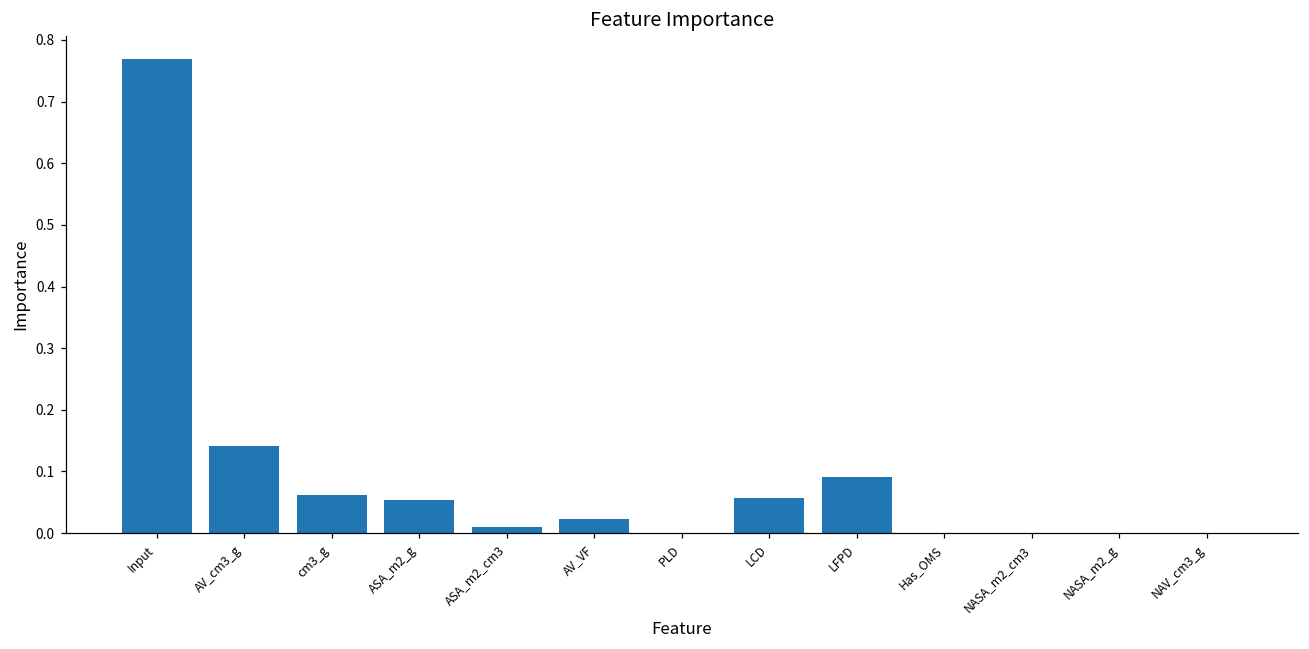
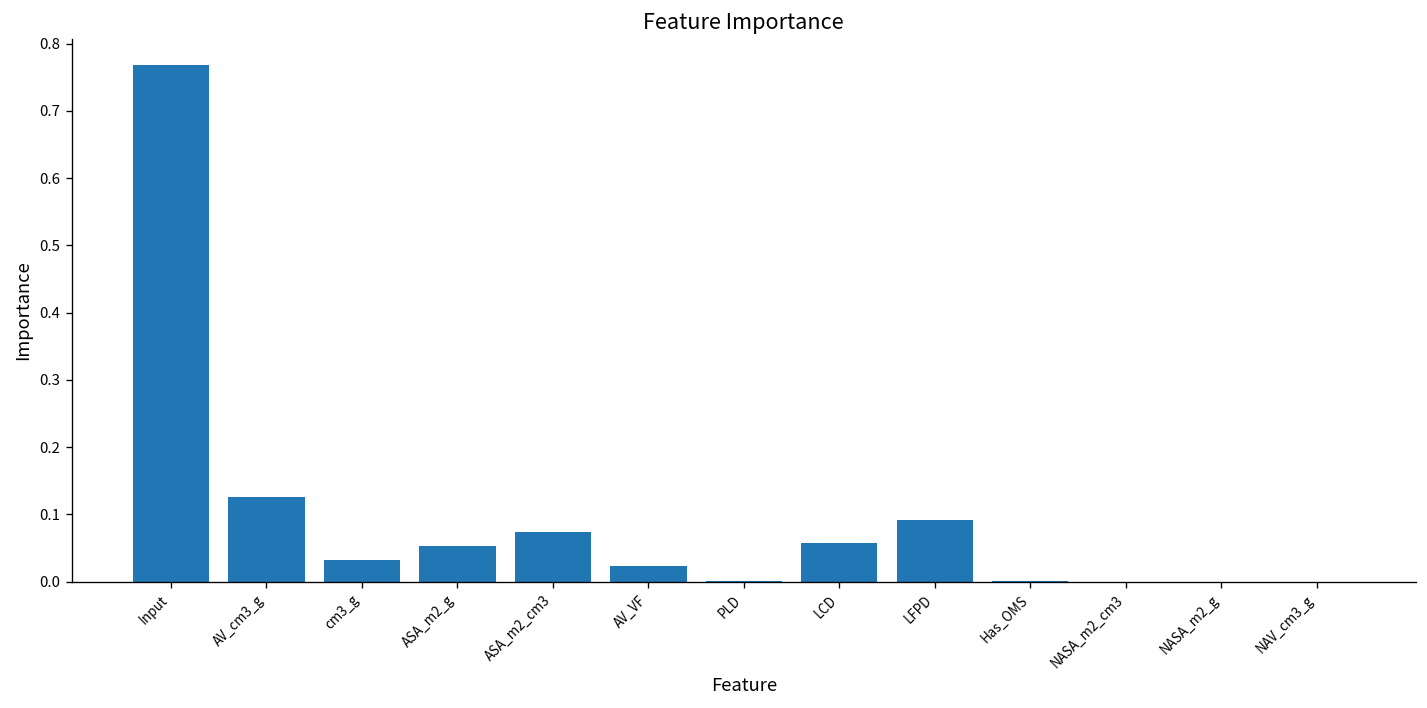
AV_cm3_g: 0.14 -> 0.13
cm3_g: 0.06 -> 0.03
ASA_m2_cm3: 0.01 -> 0.07
